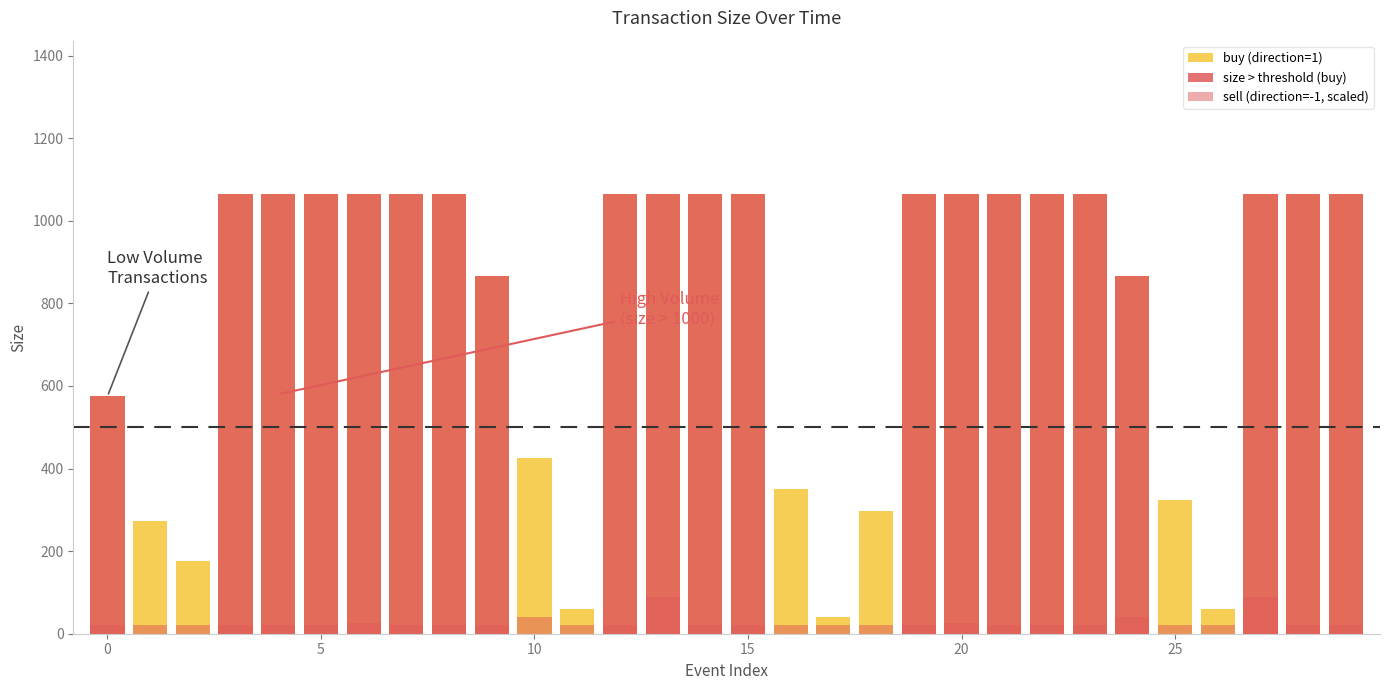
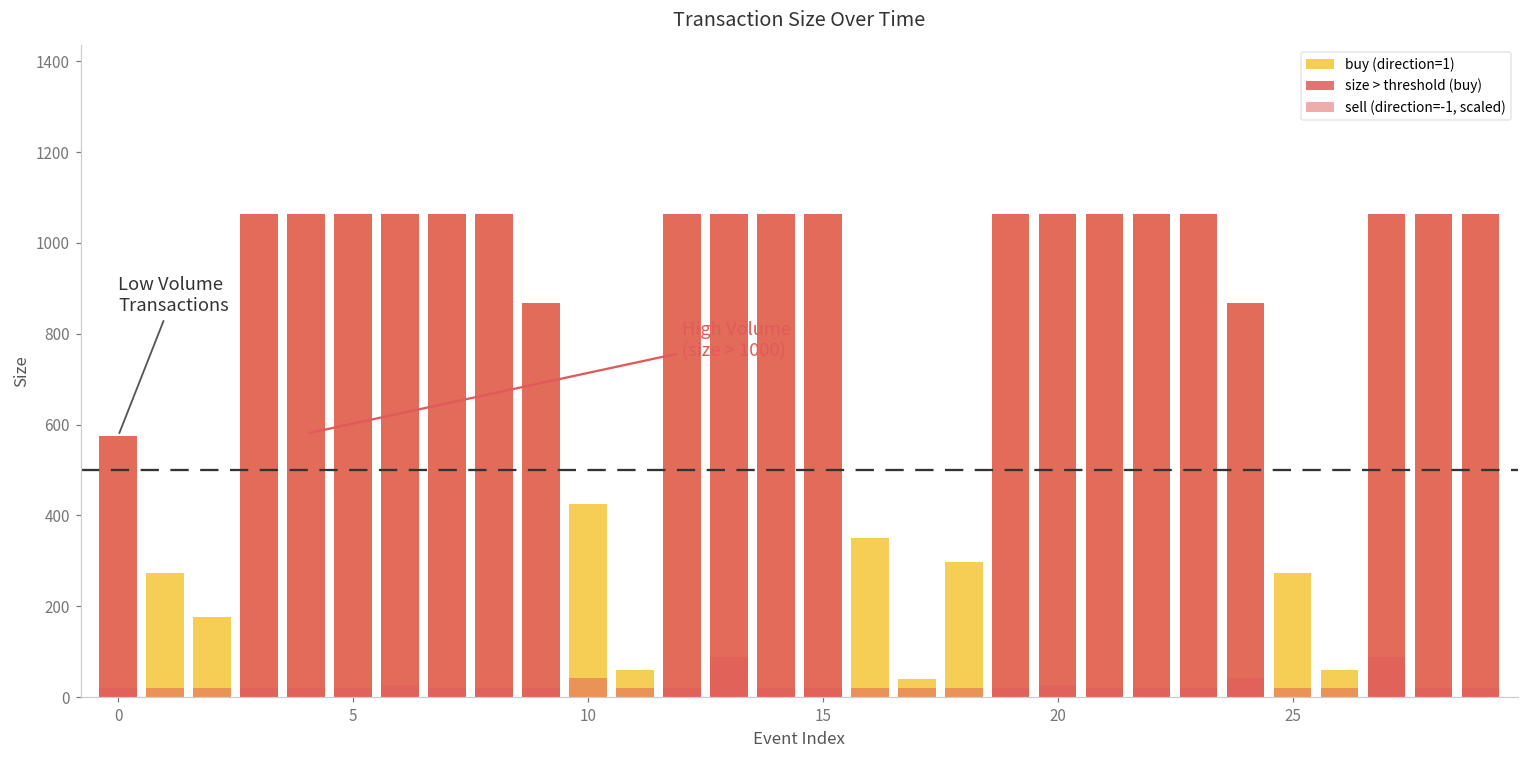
buy (direction=1), 25: 320 -> 270
